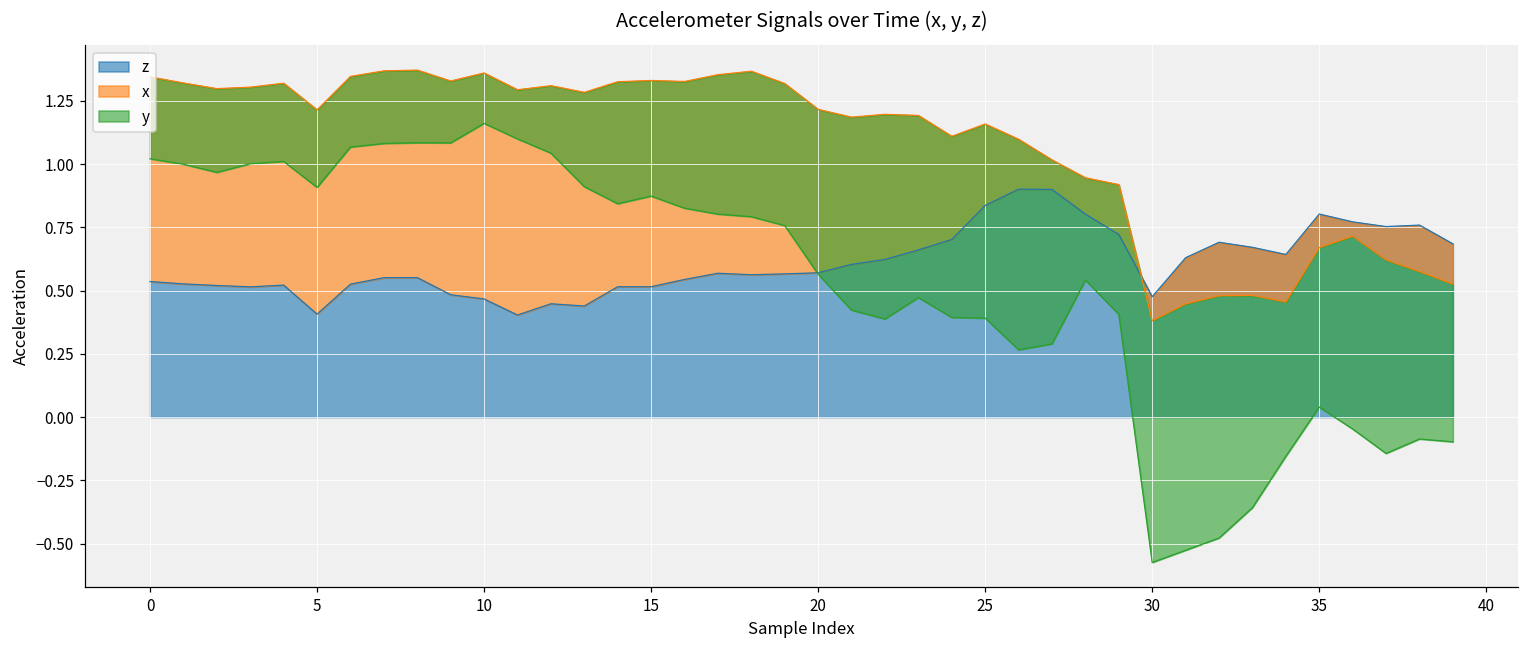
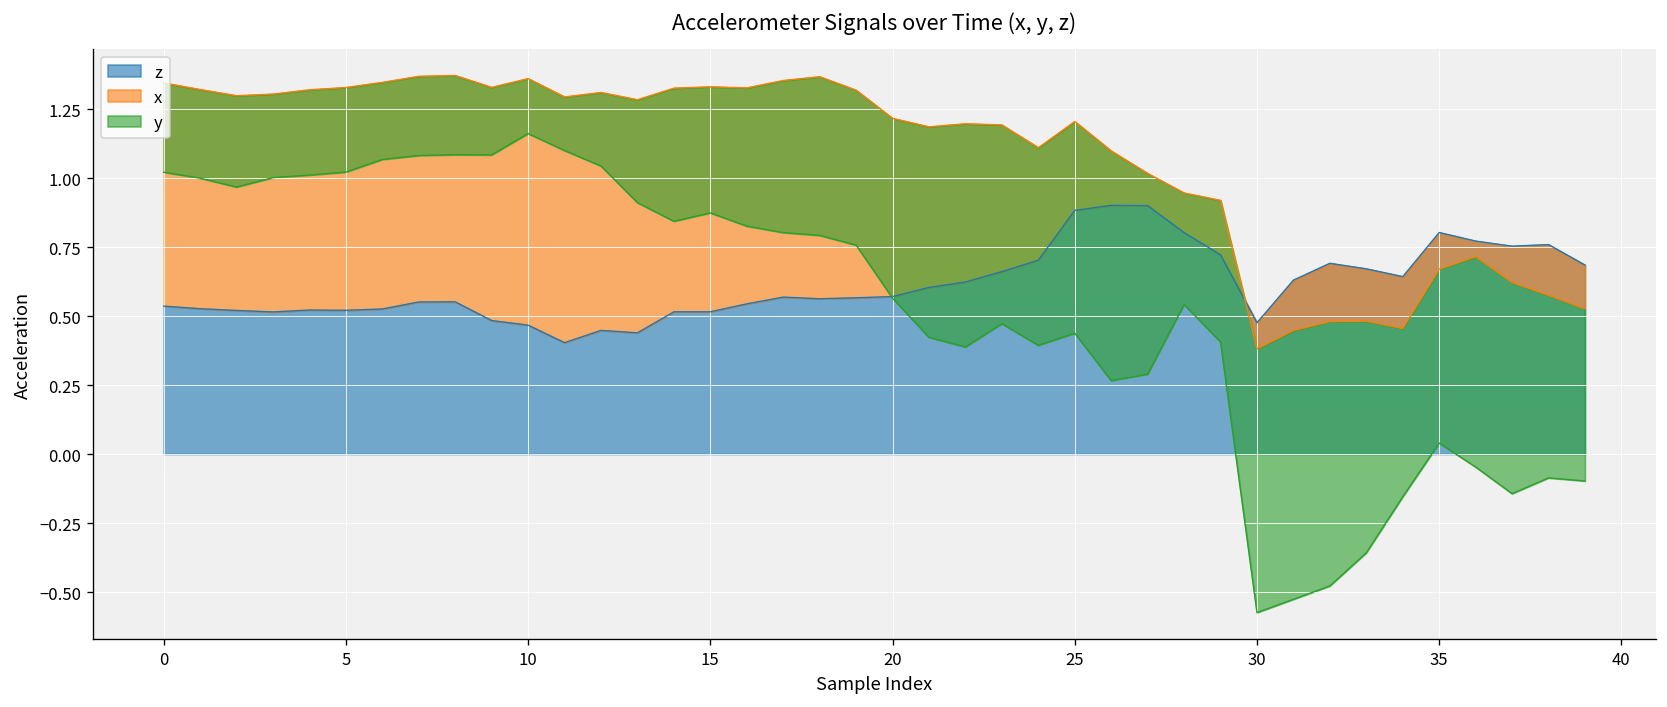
z, 5: 0.41 -> 0.52
z, 25: 0.84 -> 0.88
